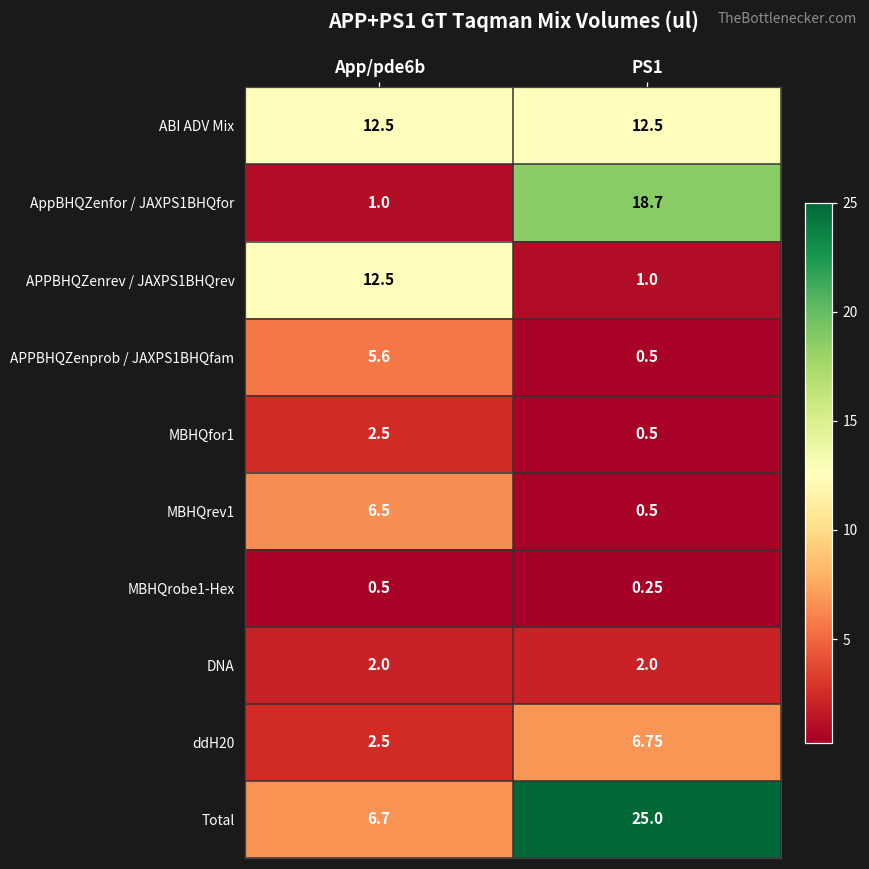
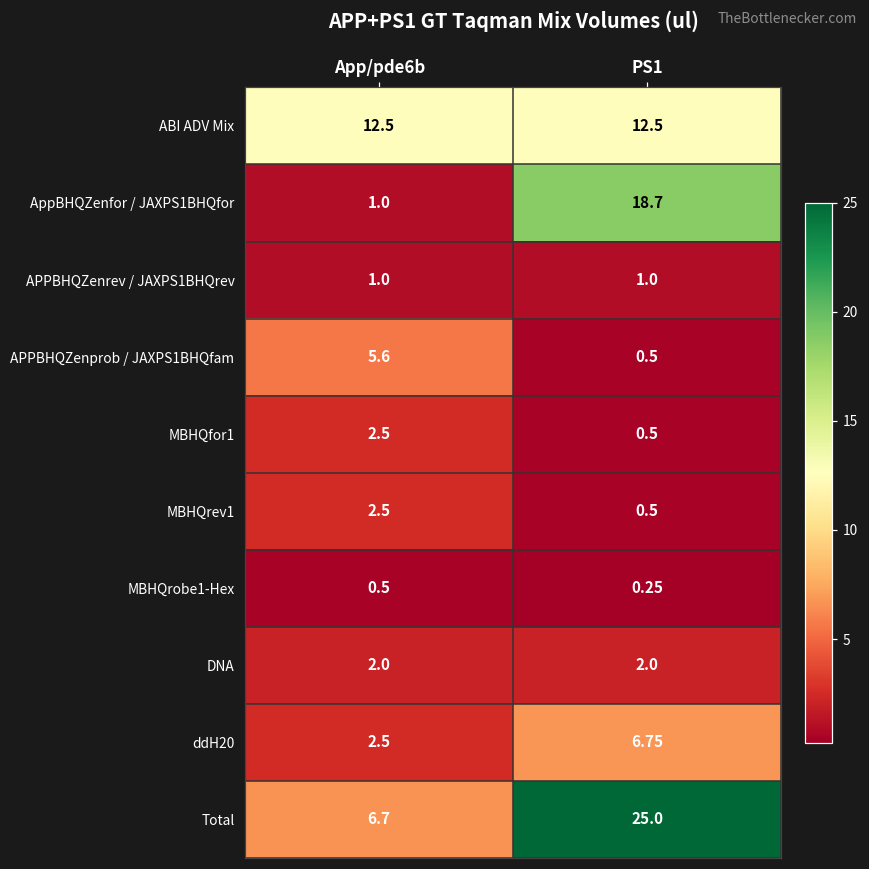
APPBHQZenrev / JAXPS1BHQrev, App/pde6b: 12.5 -> 1.0
MBHQrev1, App/pde6b: 6.5 -> 2.5
